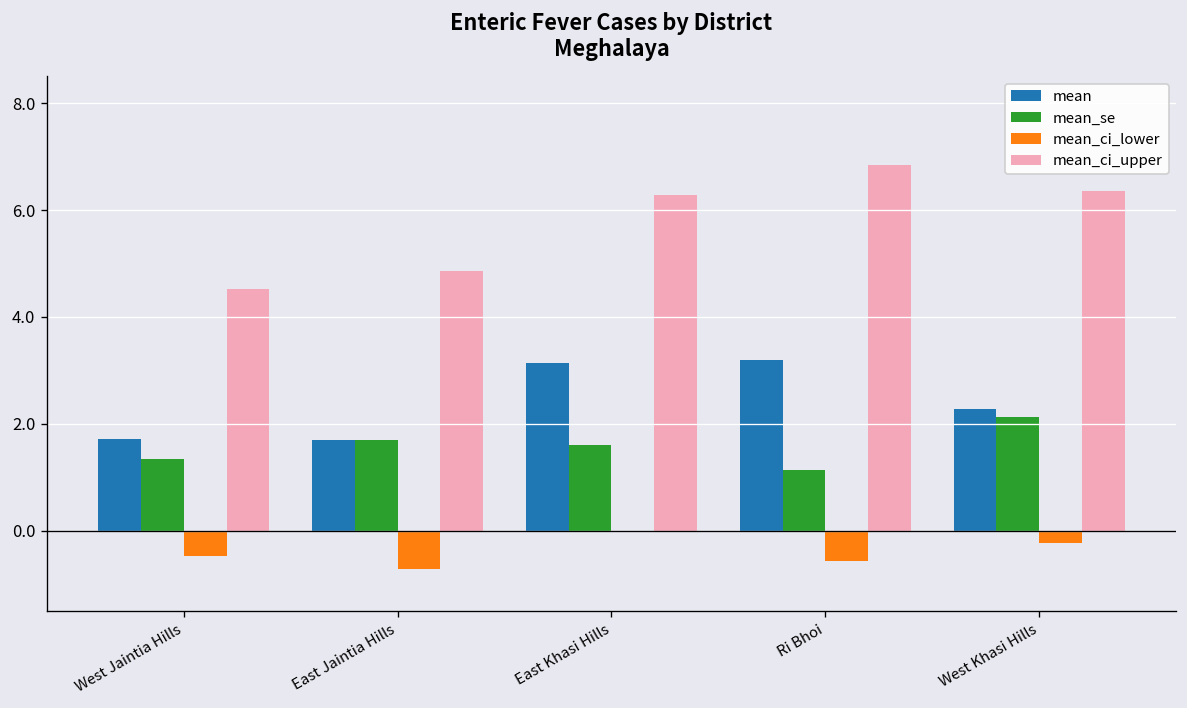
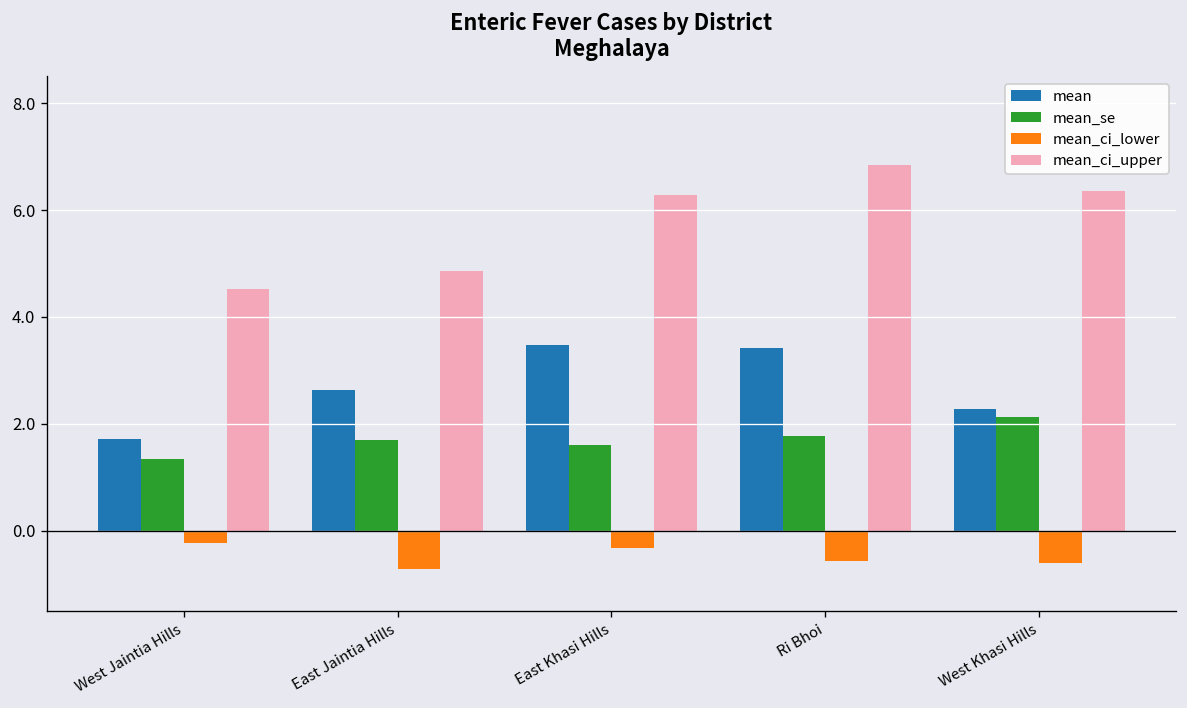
mean_ci_lower, West Jaintia Hills: -0.5 -> -0.2
mean, East Jaintia Hills: 1.7 -> 2.6
mean, East Khasi Hills: 3.1 -> 3.5
mean_ci_lower, East Khasi Hills: 0.0 -> -0.3
mean, Ri Bhoi: 3.2 -> 3.4
mean_se, Ri Bhoi: 1.1 -> 1.8
mean_ci_lower, West Khasi Hills: -0.2 -> -0.6
